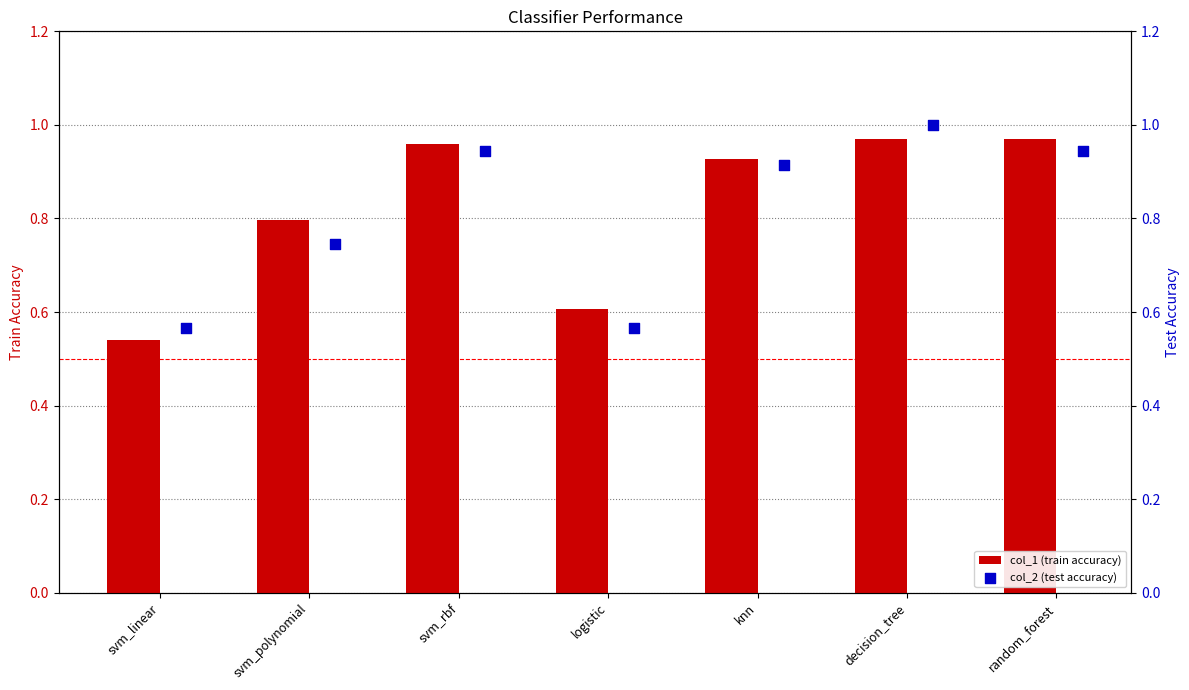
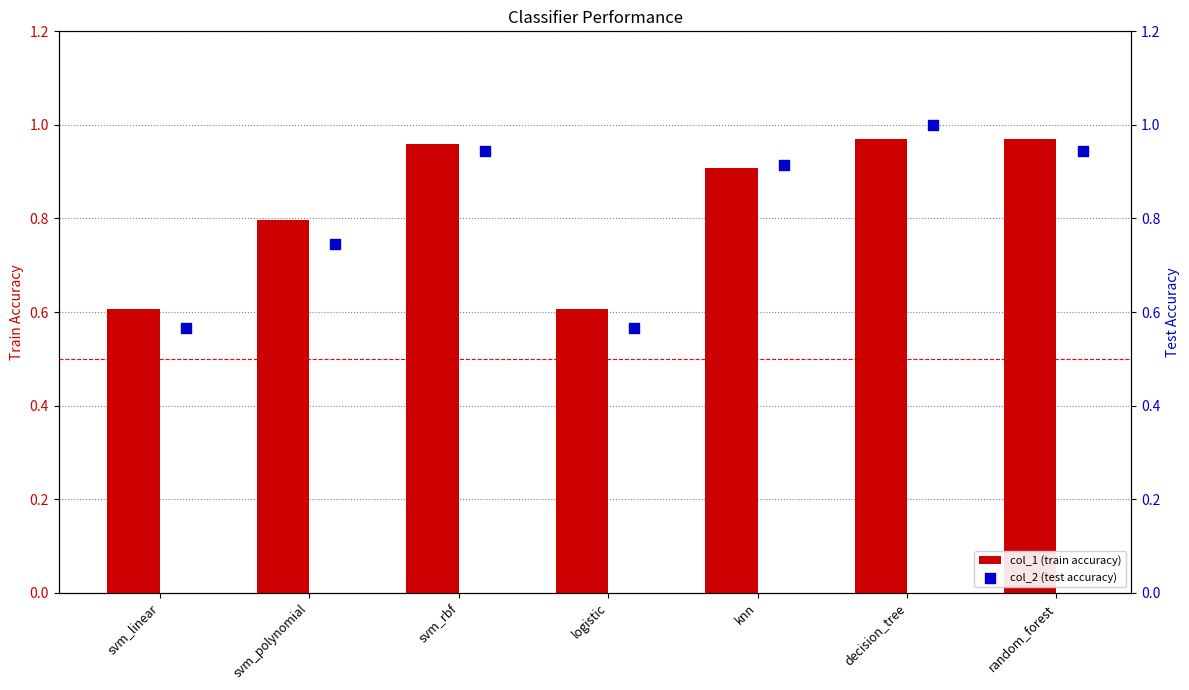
col_1 (train accuracy), svm_linear: 0.54 -> 0.61
col_1 (train accuracy), knn: 0.93 -> 0.91
